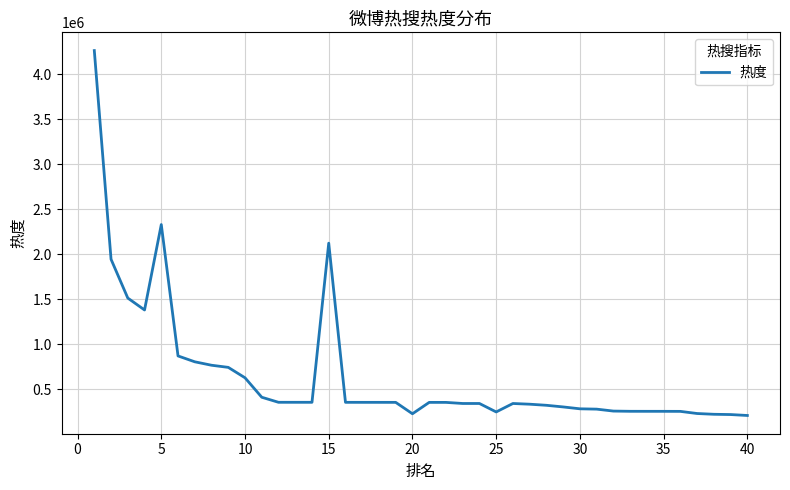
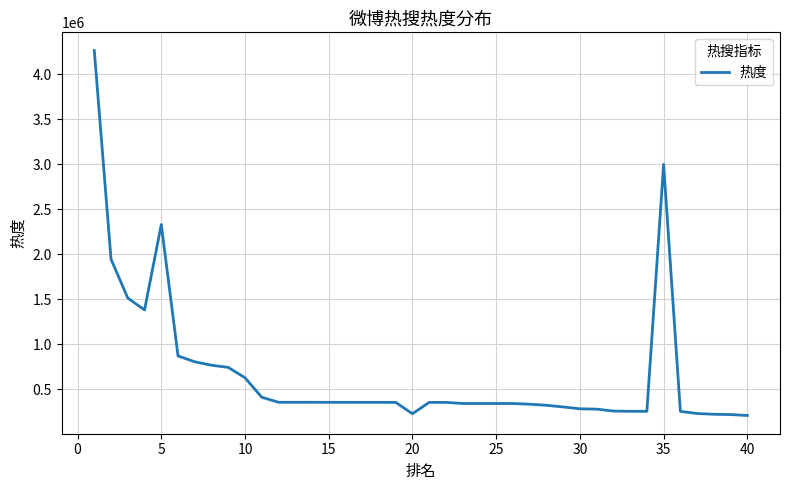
15: 2100000 -> 400000
25: 200000 -> 300000
35: 300000 -> 3000000
